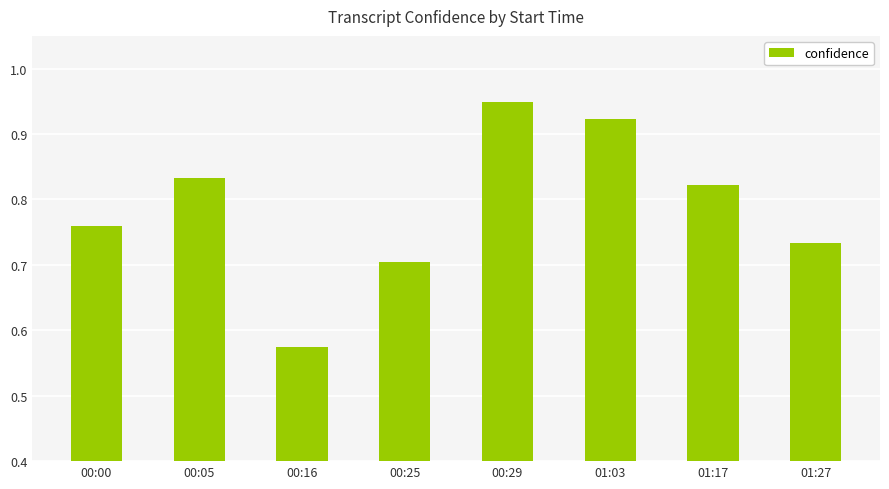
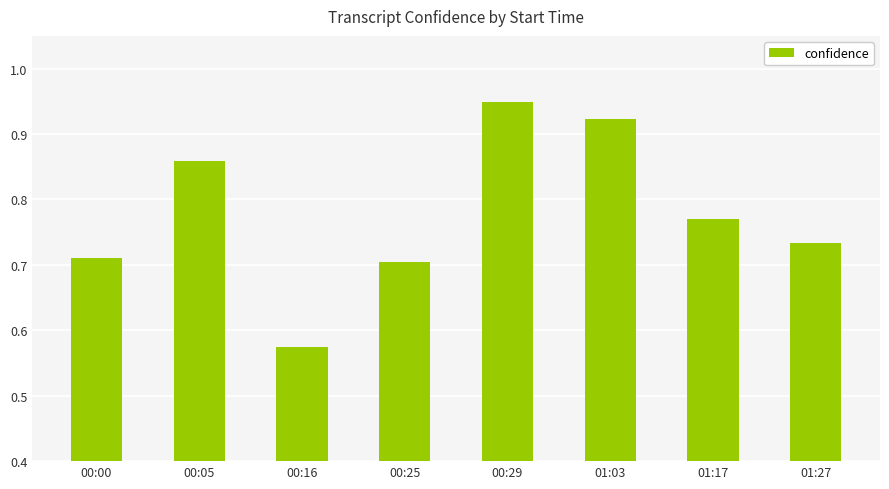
00:00: 0.76 -> 0.71
00:05: 0.83 -> 0.86
01:17: 0.82 -> 0.77
